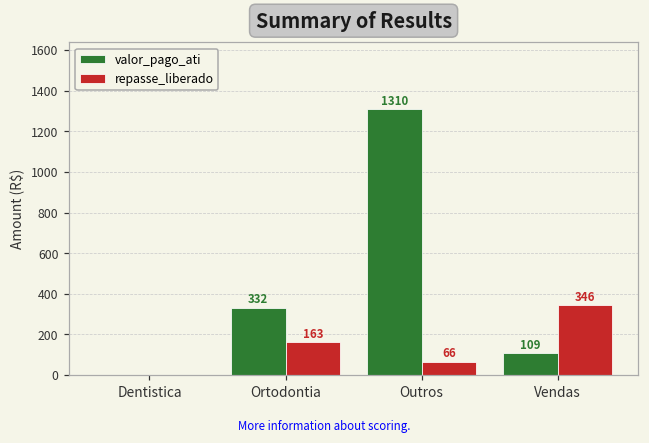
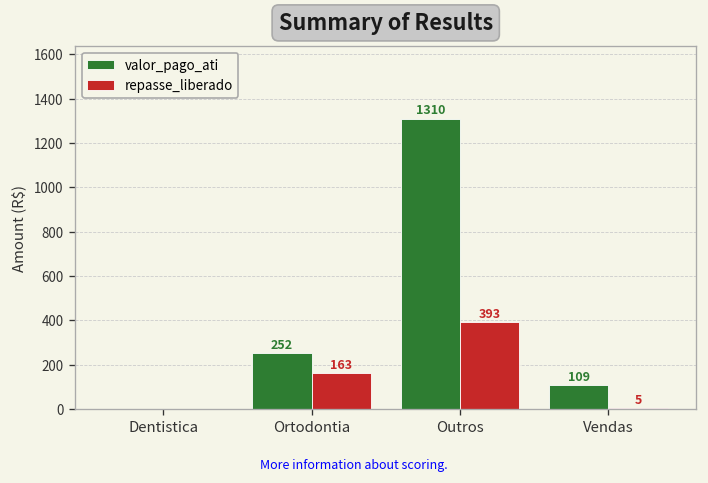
valor_pago_ati, Ortodontia: 332 -> 252
repasse_liberado, Outros: 66 -> 393
repasse_liberado, Vendas: 346 -> 5
